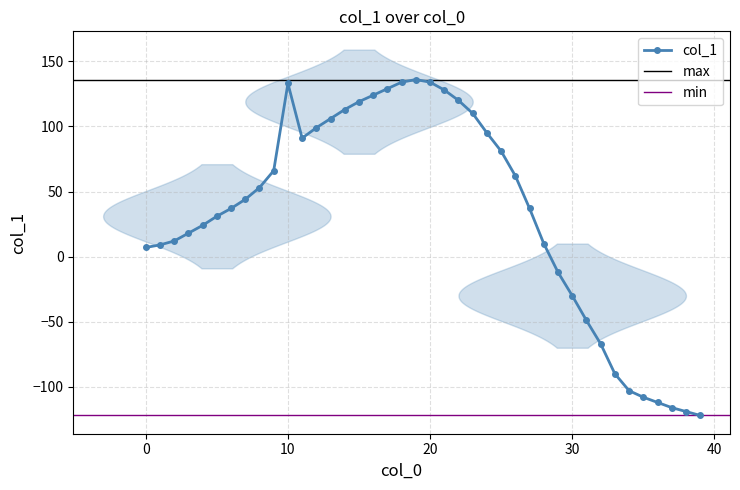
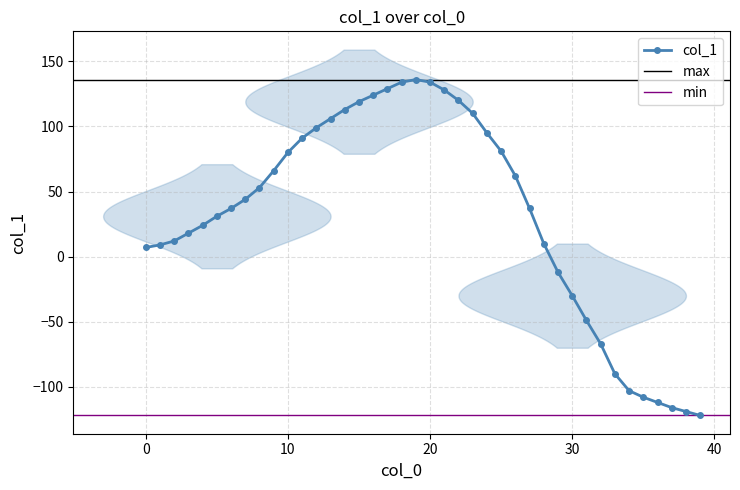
10: 133 -> 80
